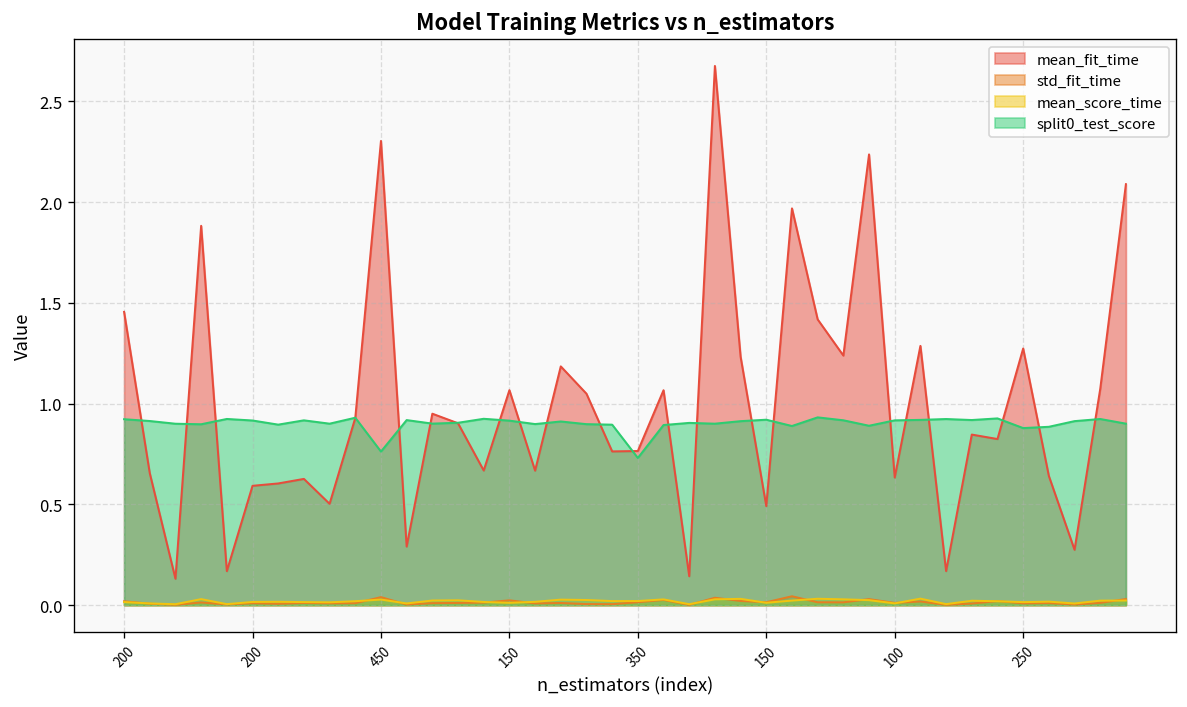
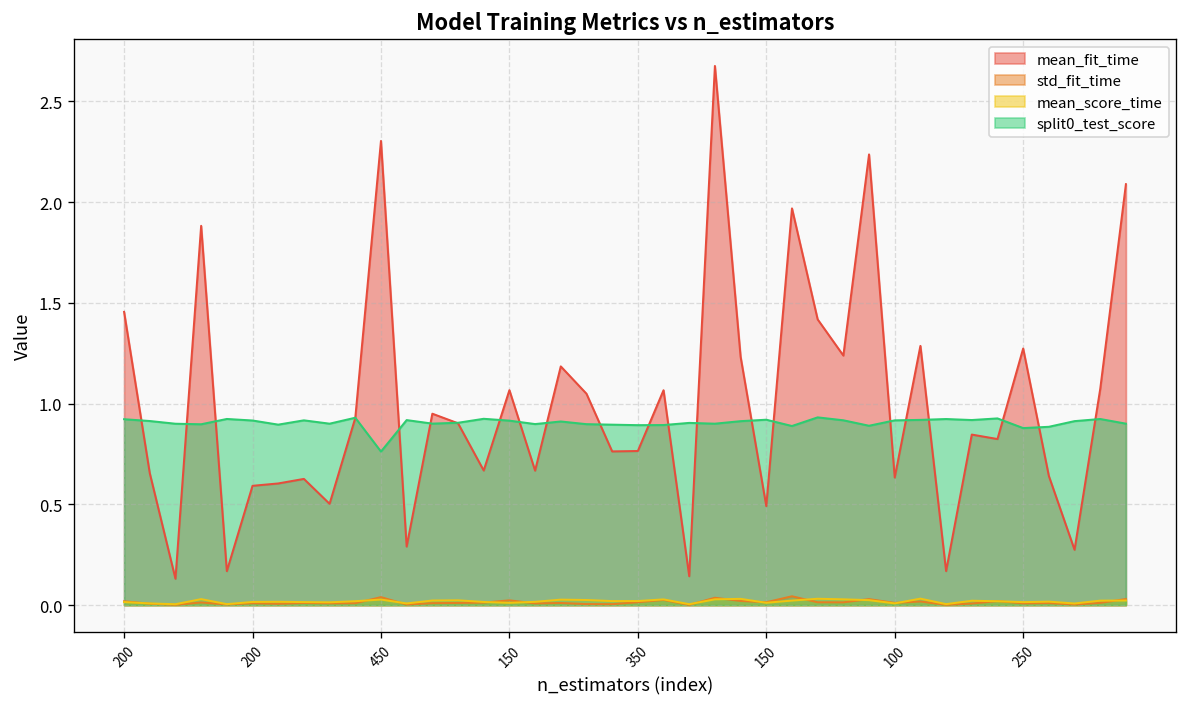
split0_test_score, 350: 0.73 -> 0.89
